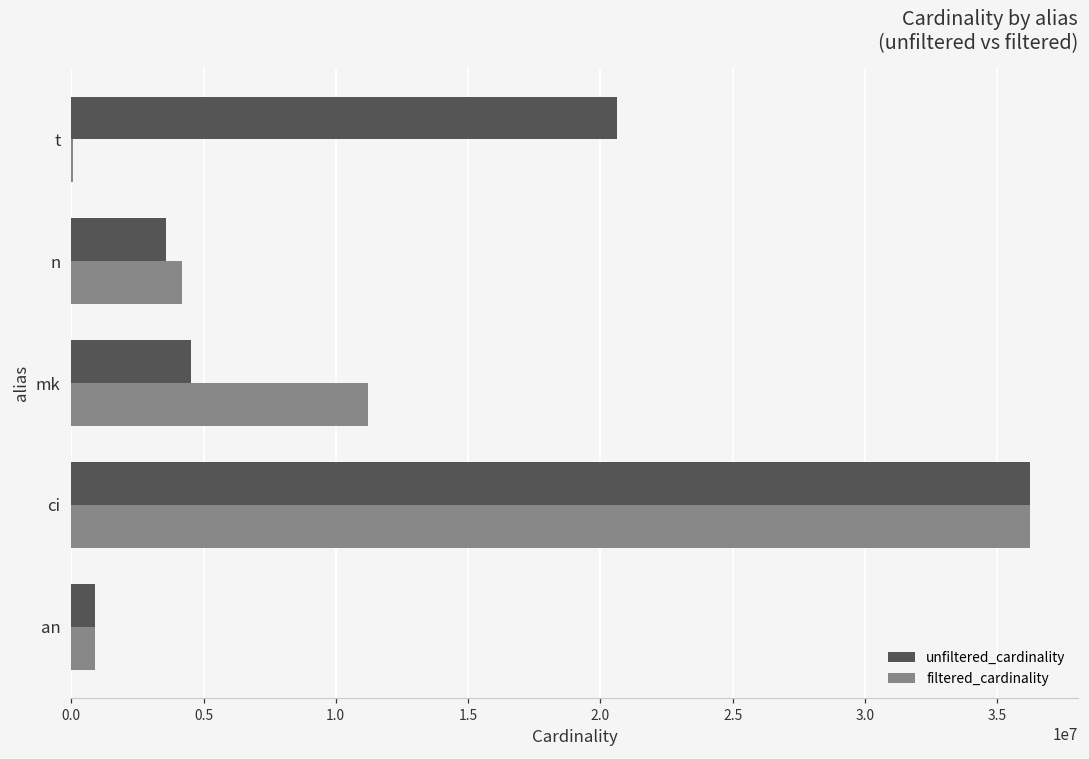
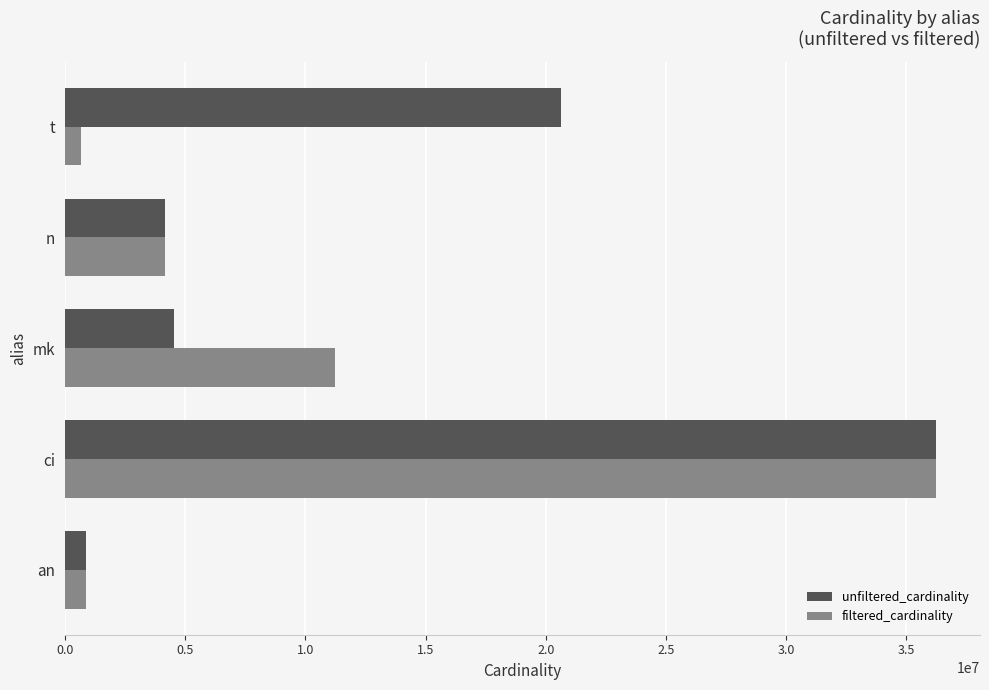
filtered_cardinality, t: 100000 -> 700000
unfiltered_cardinality, n: 3600000 -> 4200000
